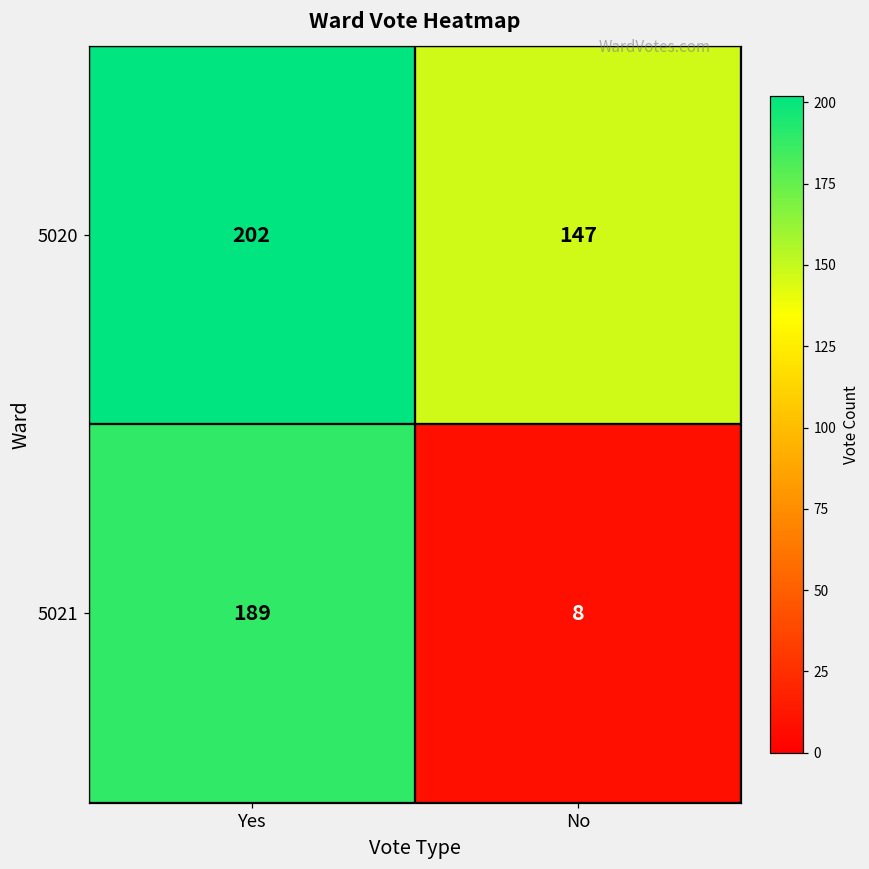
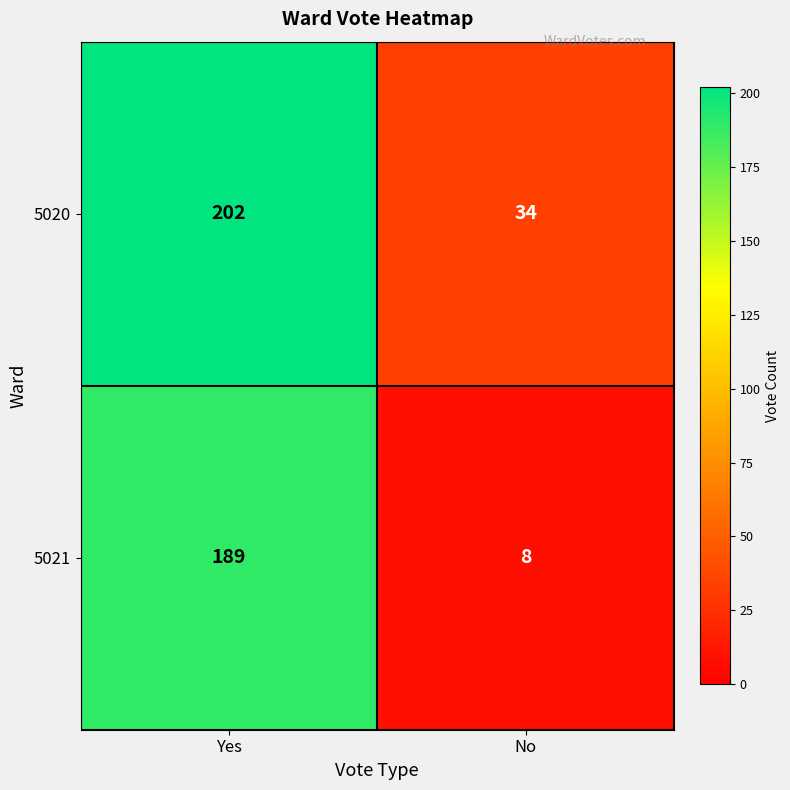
5020, No: 147 -> 34
